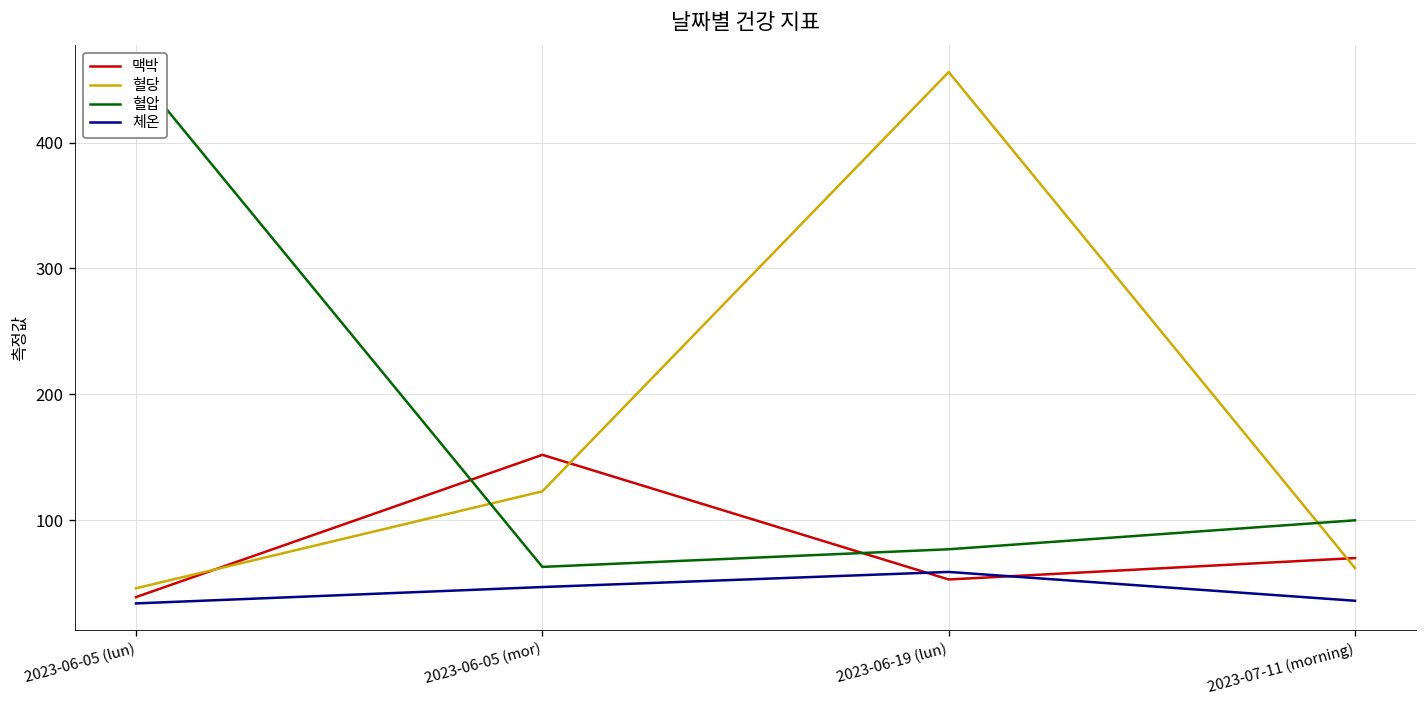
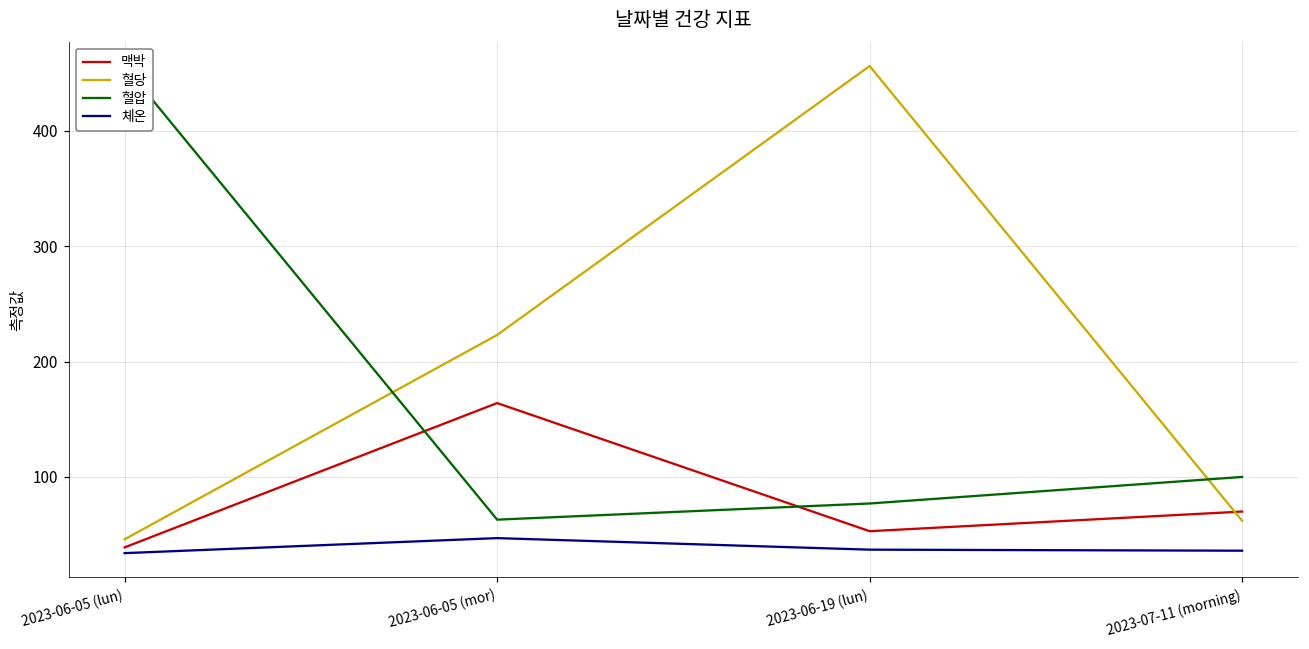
맥박, 2023-06-05 (mor): 152 -> 164
혈당, 2023-06-05 (mor): 123 -> 223
체온, 2023-06-19 (lun): 59 -> 37
